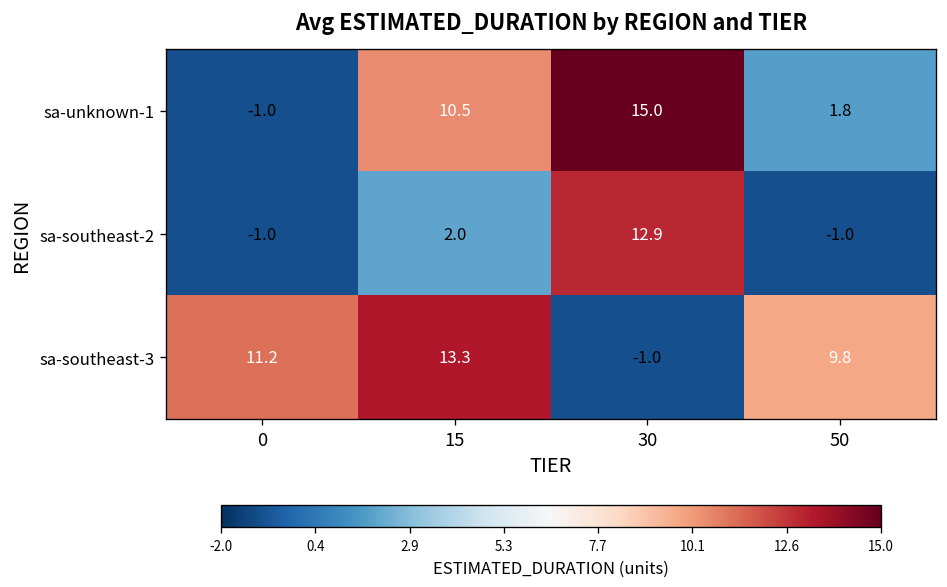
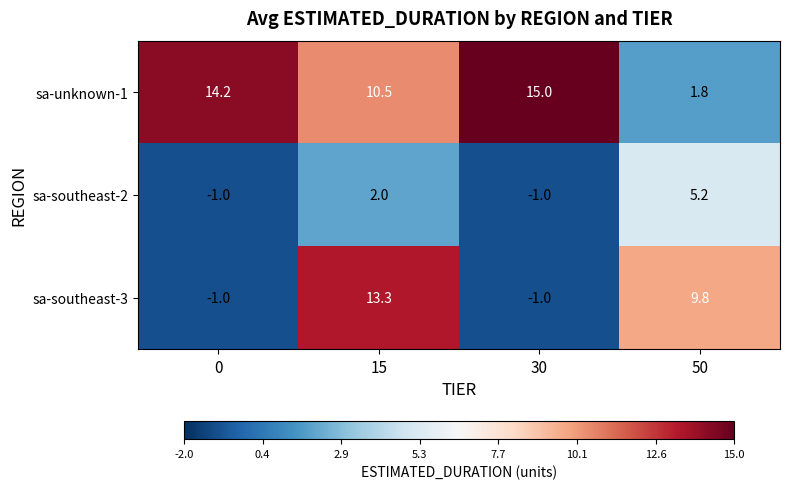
sa-unknown-1, 0: -1.0 -> 14.2
sa-southeast-2, 30: 12.9 -> -1.0
sa-southeast-2, 50: -1.0 -> 5.2
sa-southeast-3, 0: 11.2 -> -1.0
